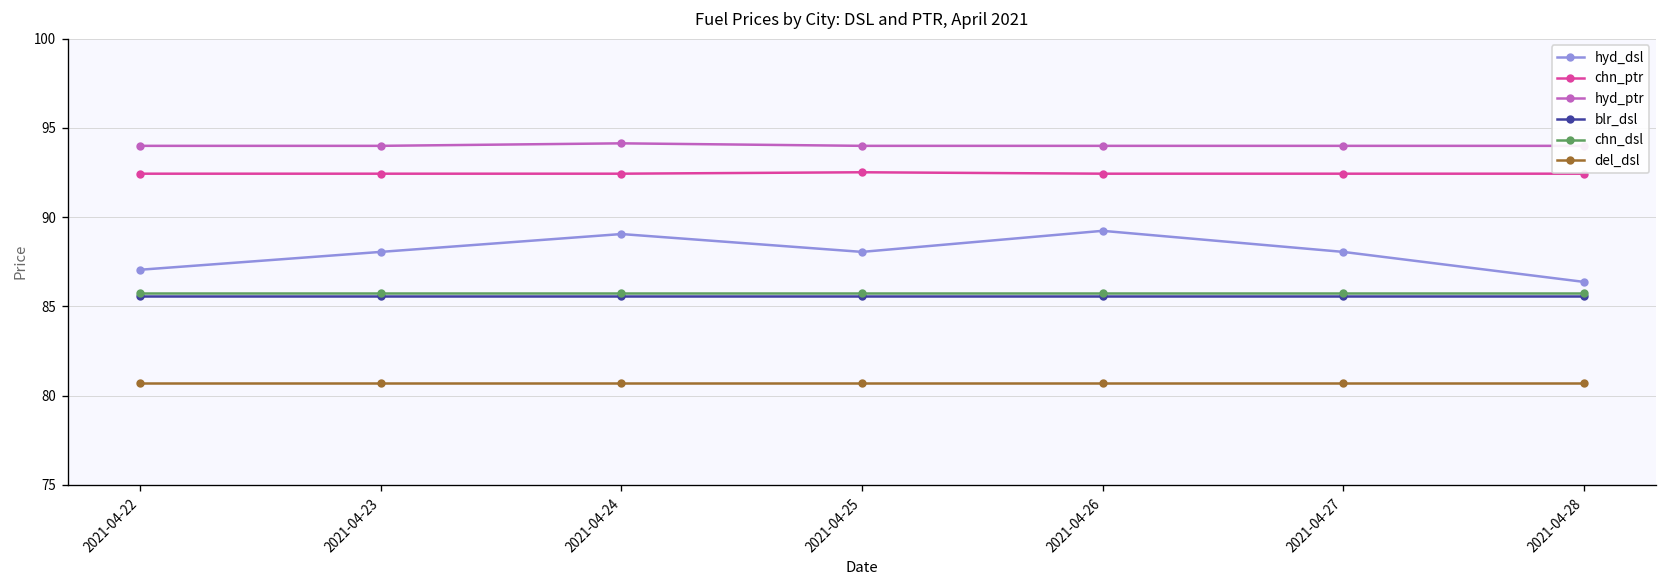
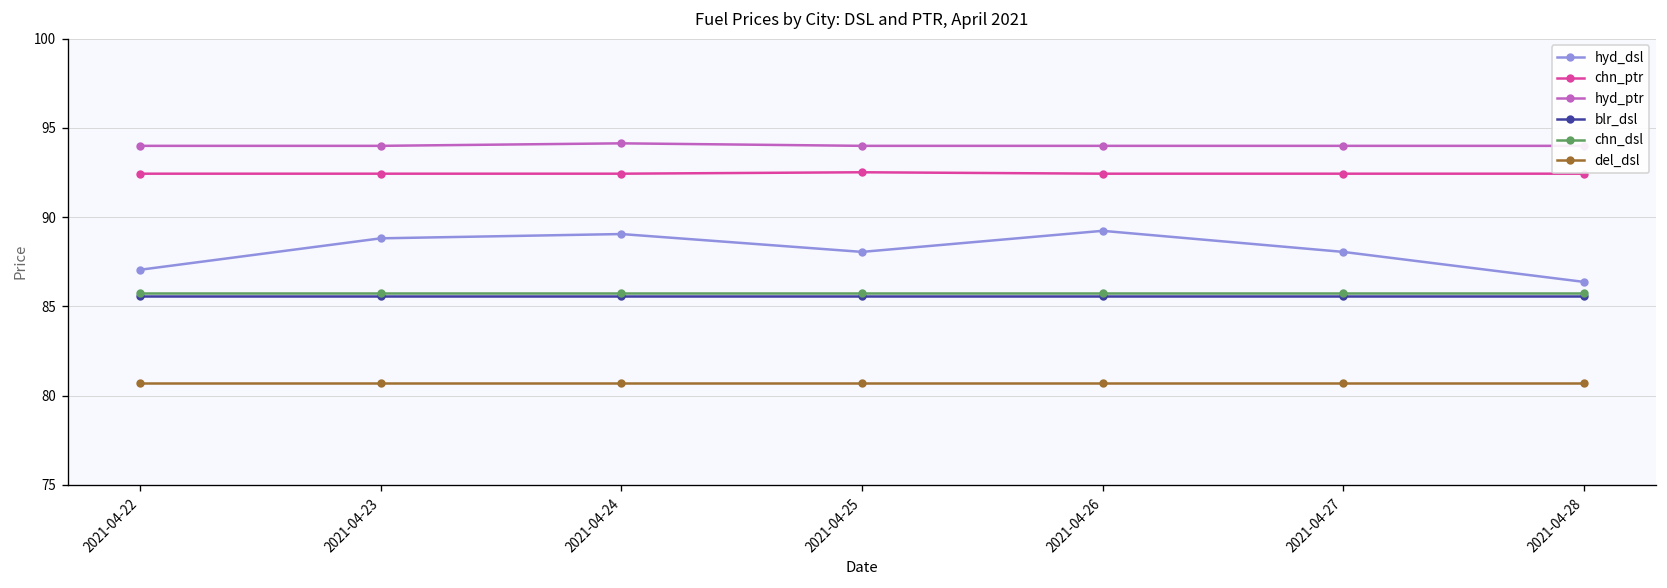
hyd_dsl, 2021-04-23: 88.1 -> 88.8
